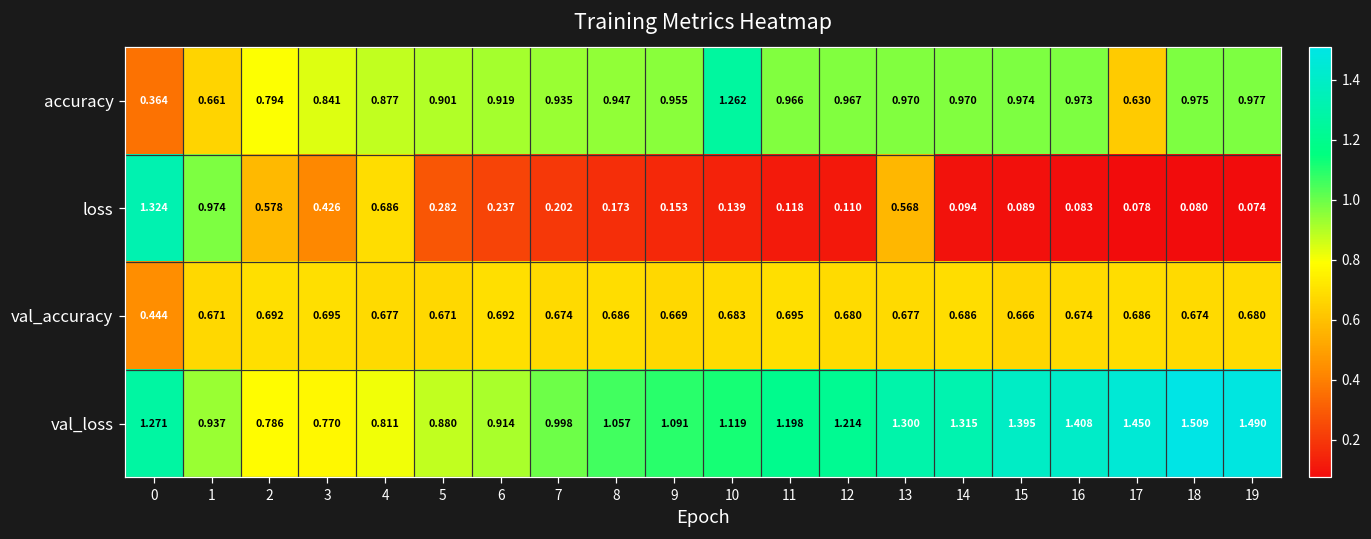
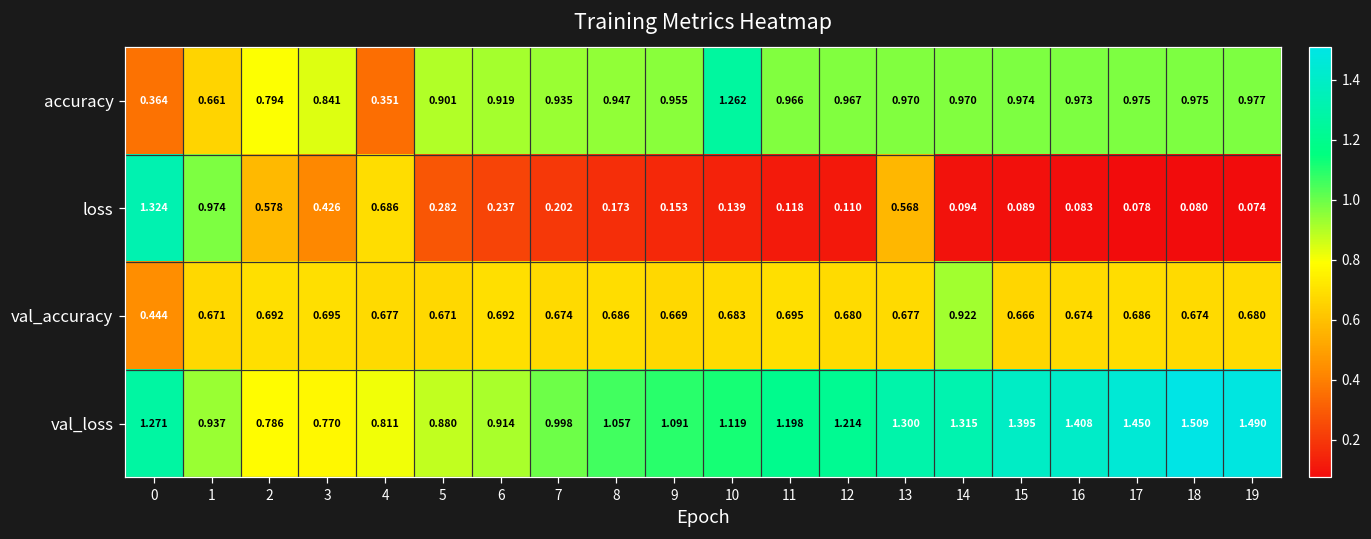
accuracy, 4: 0.877 -> 0.351
accuracy, 17: 0.630 -> 0.975
val_accuracy, 14: 0.686 -> 0.922
